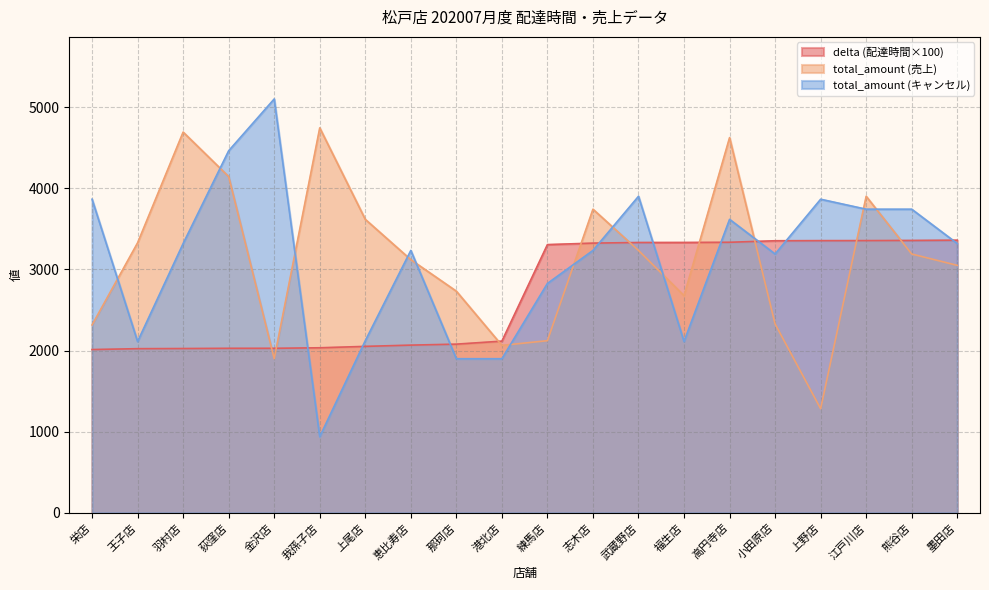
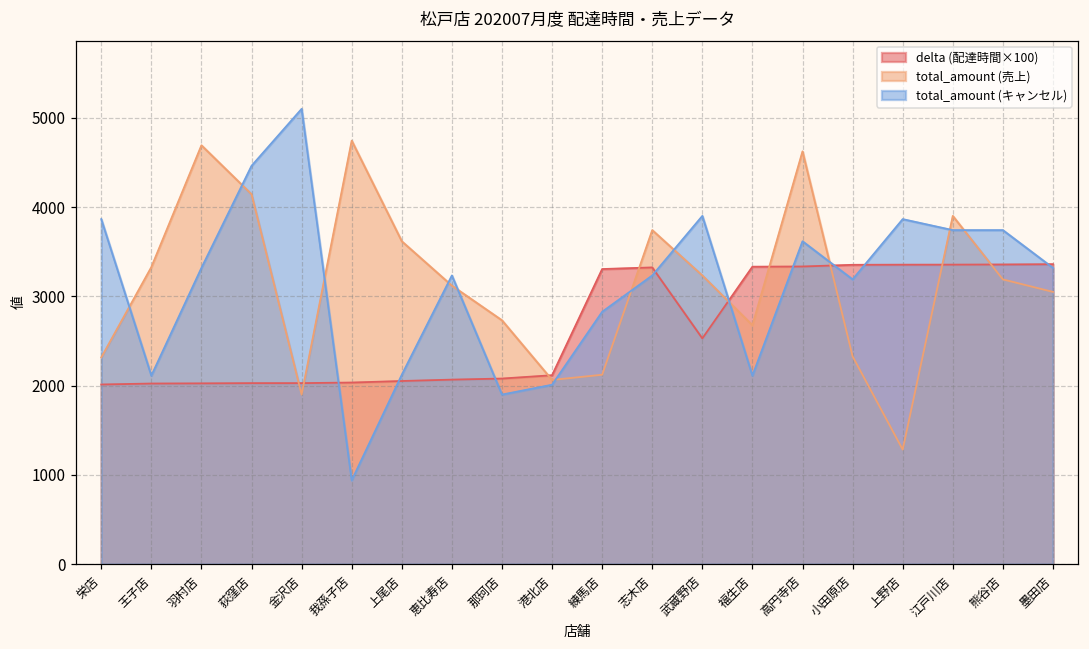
total_amount (キャンセル), 港北店: 1900 -> 2000
delta (配達時間×100), 武蔵野店: 3300 -> 2500
